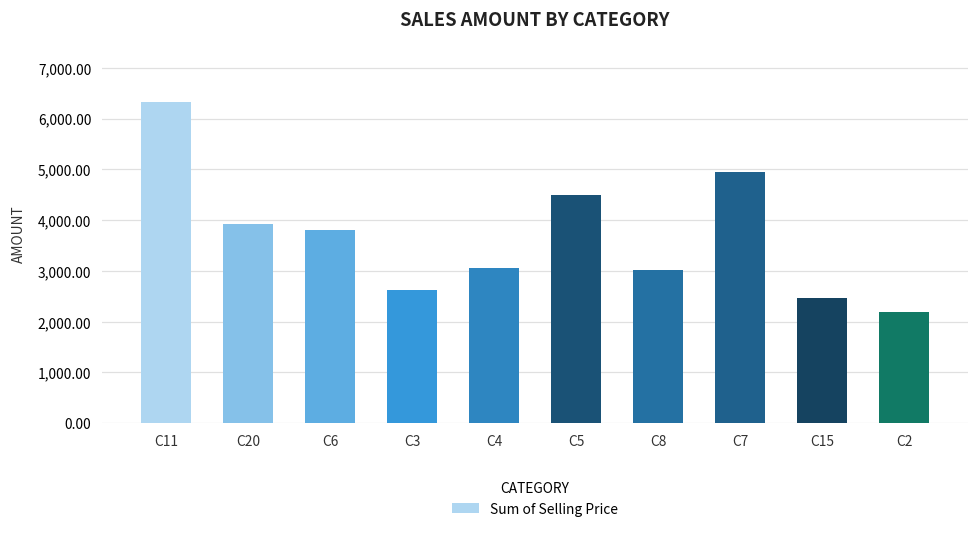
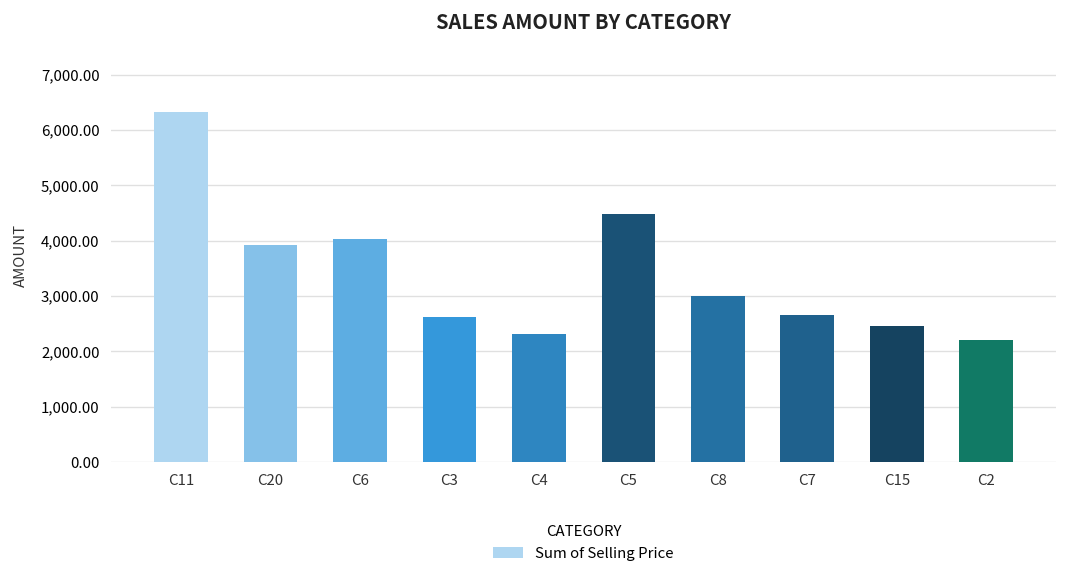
C6: 3,800 -> 4,000
C4: 3,100 -> 2,300
C7: 5,000 -> 2,700
